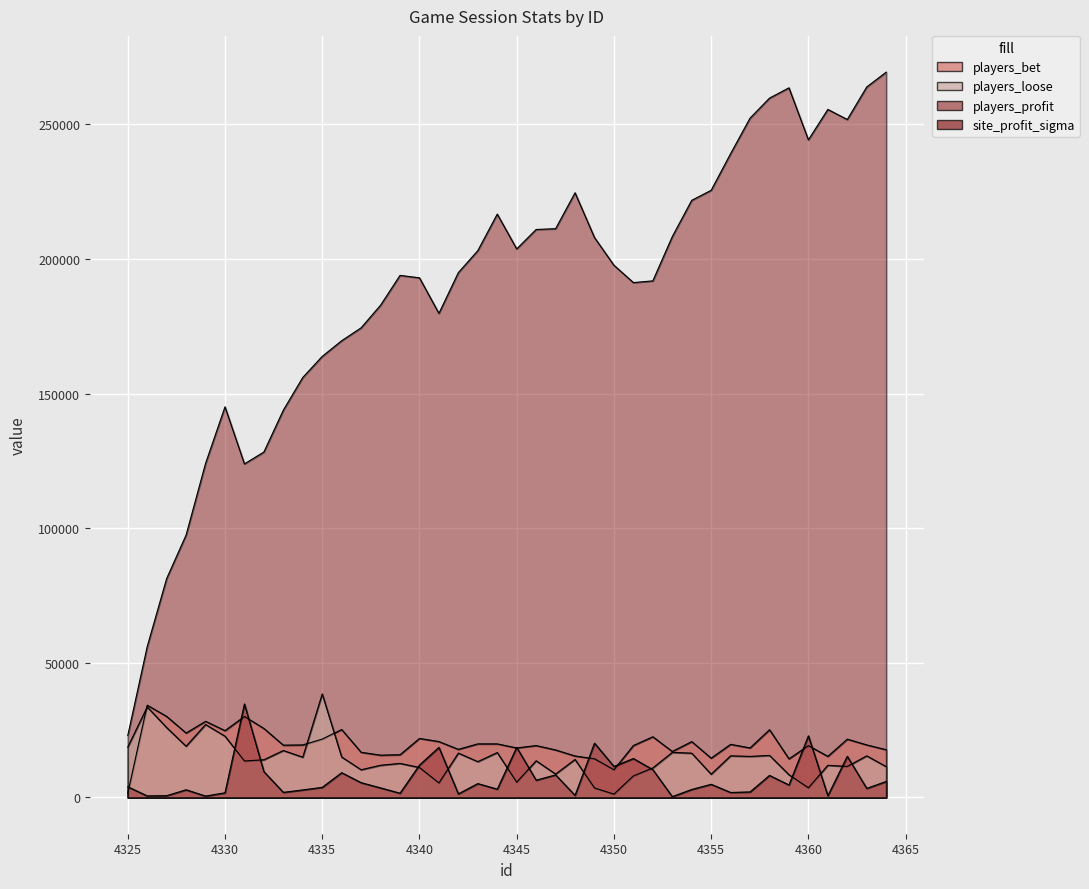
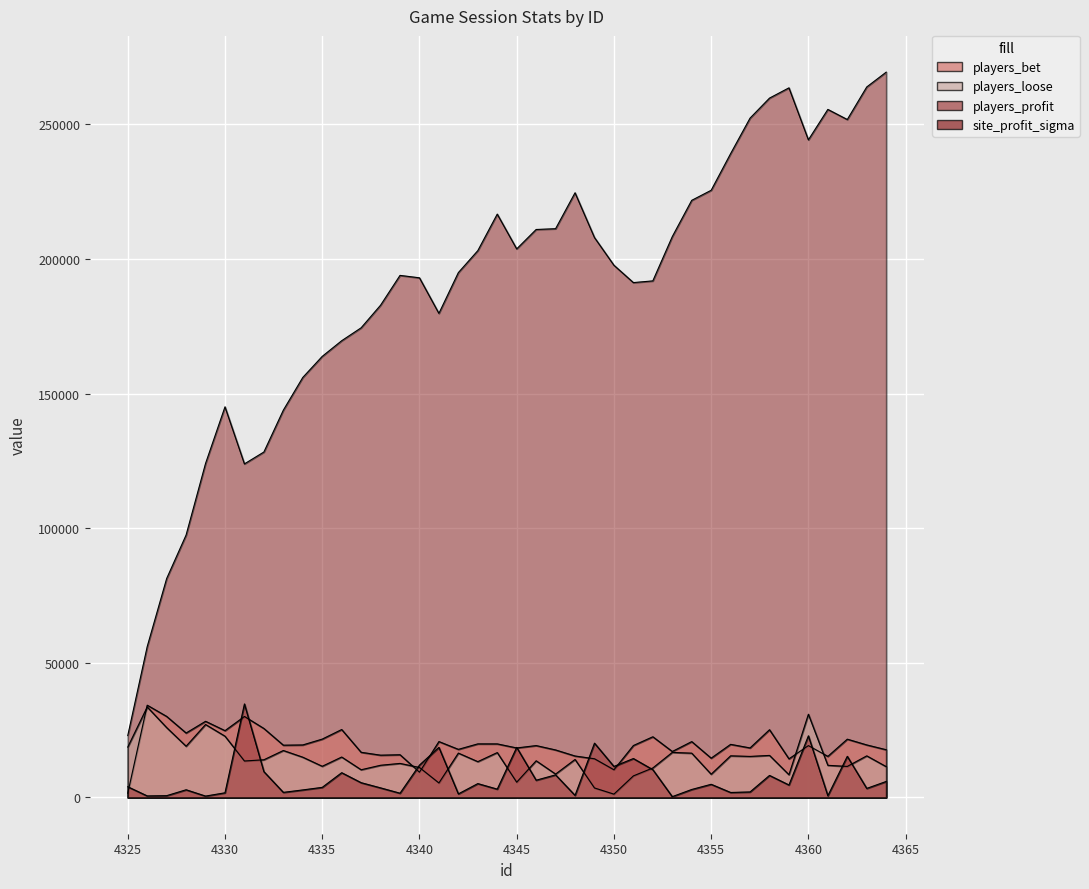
players_loose, 4335: 38000 -> 12000
players_bet, 4340: 22000 -> 9000
players_loose, 4360: 4000 -> 31000
